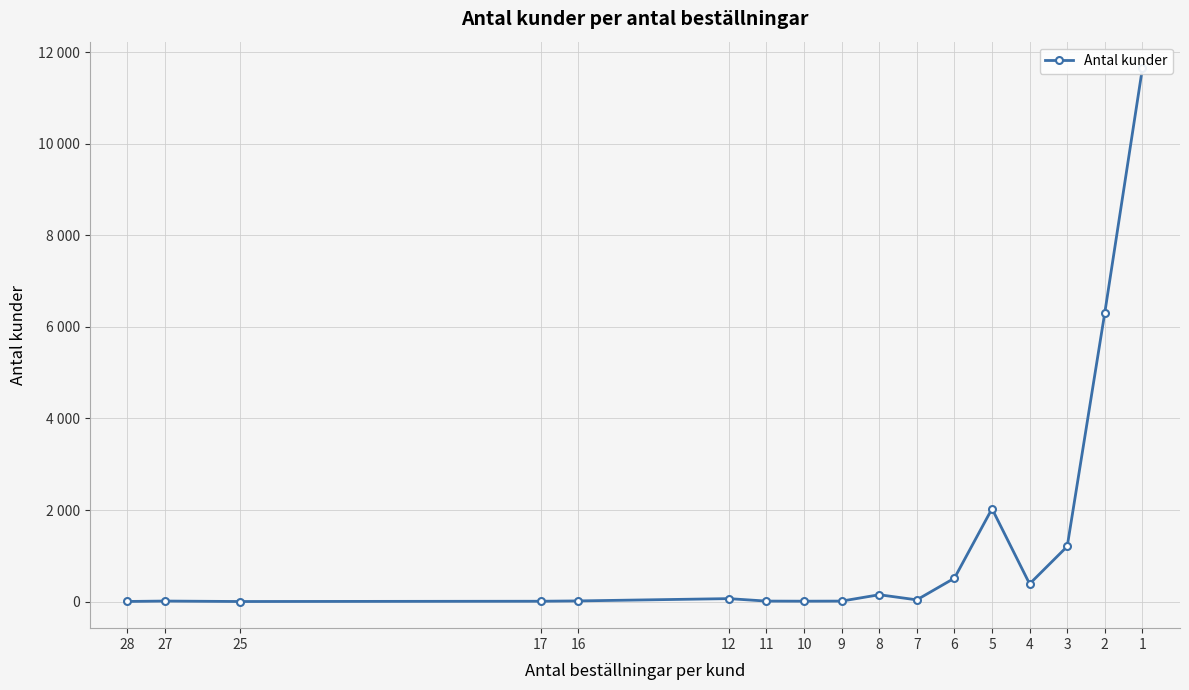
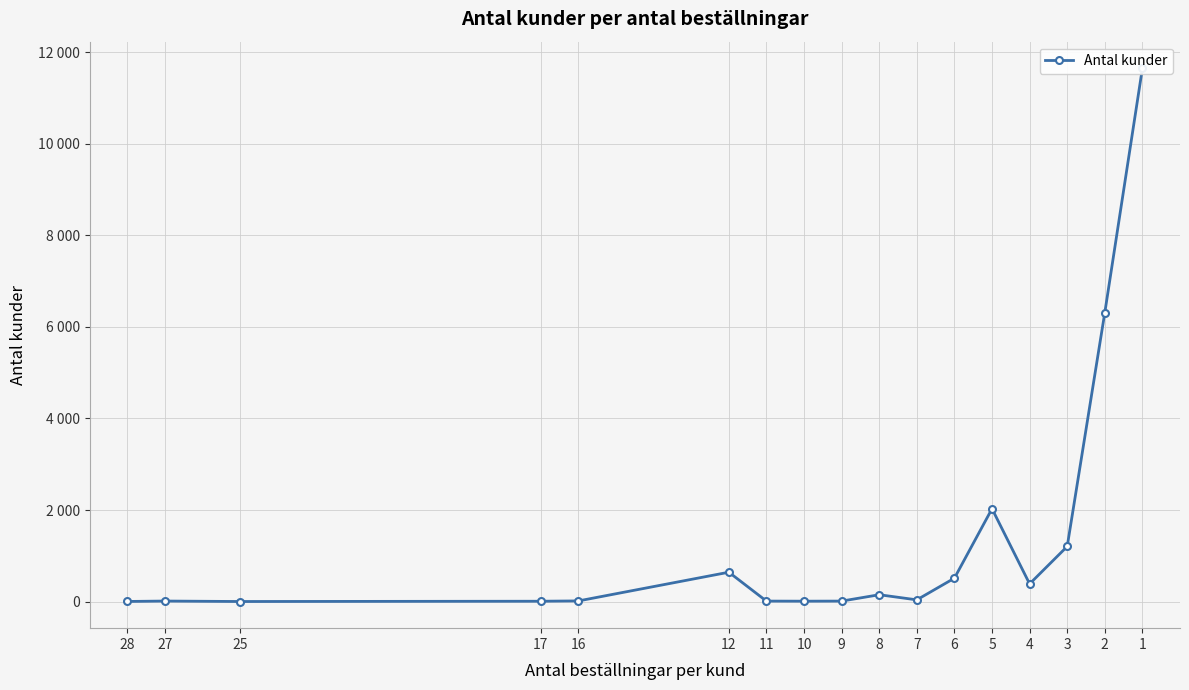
12: 100 -> 600
